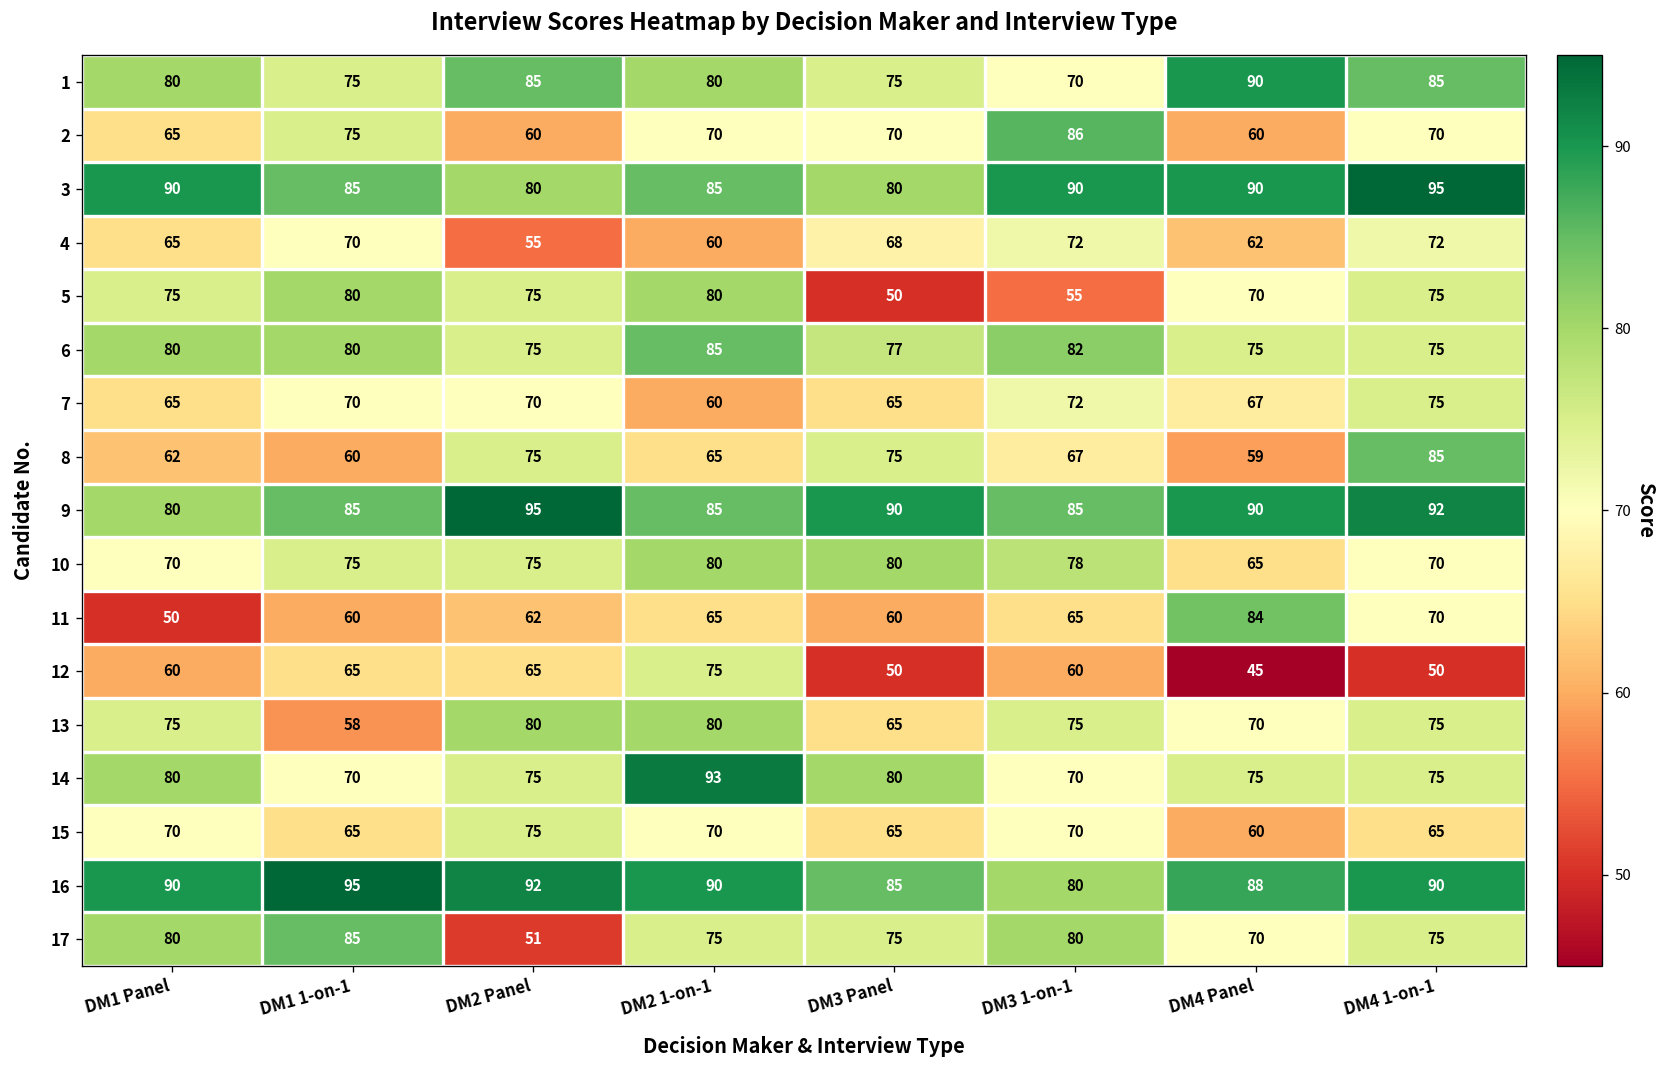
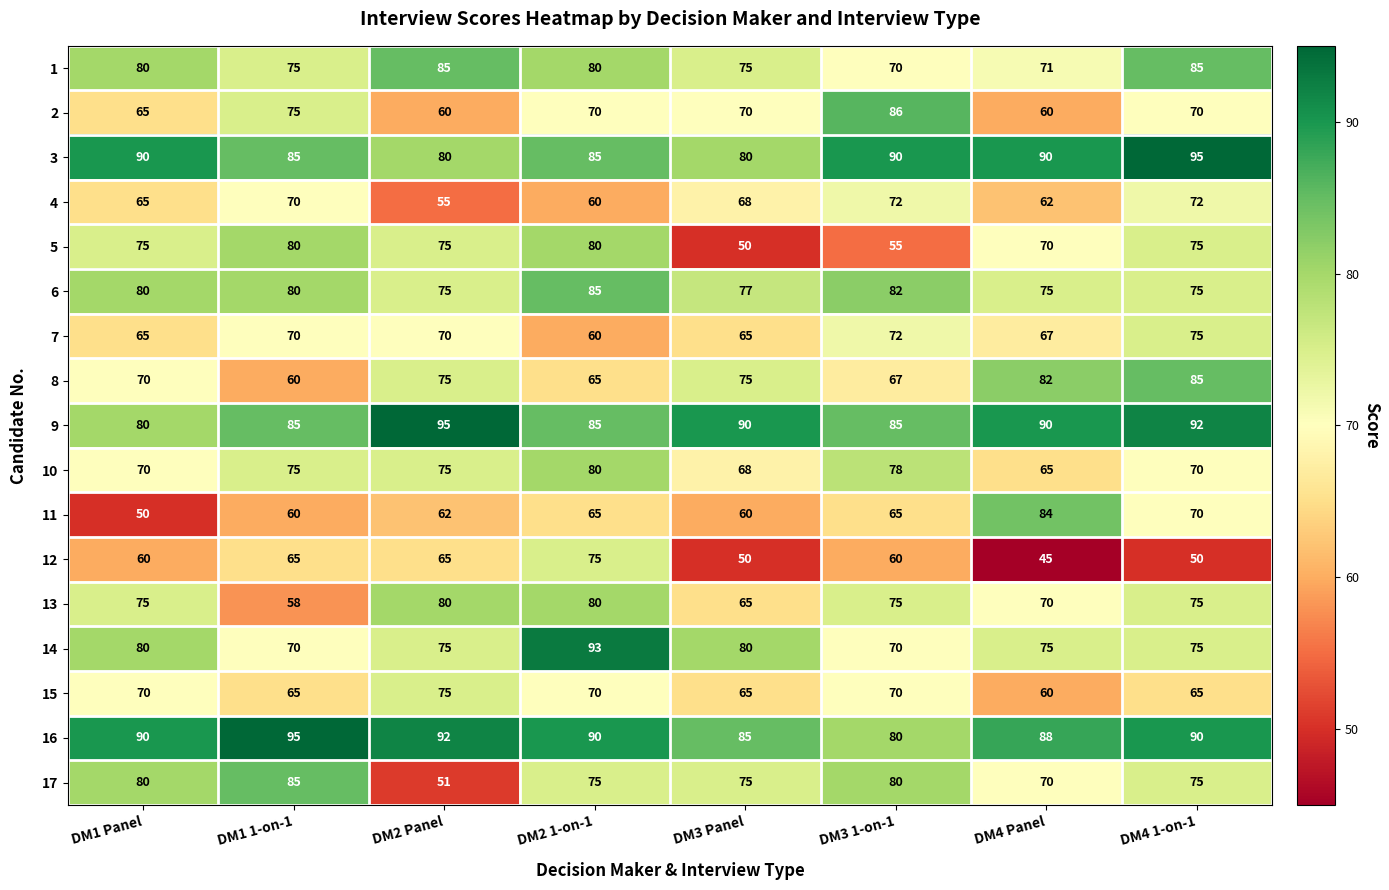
1, DM4 Panel: 90 -> 71
8, DM1 Panel: 62 -> 70
8, DM4 Panel: 59 -> 82
10, DM3 Panel: 80 -> 68
